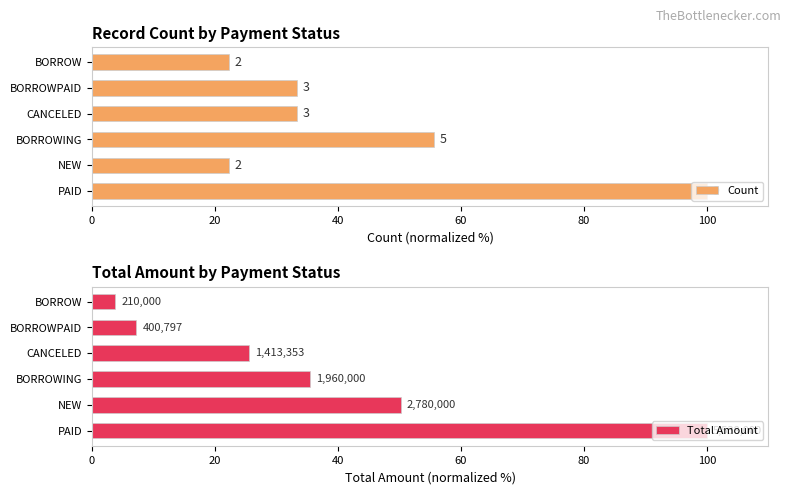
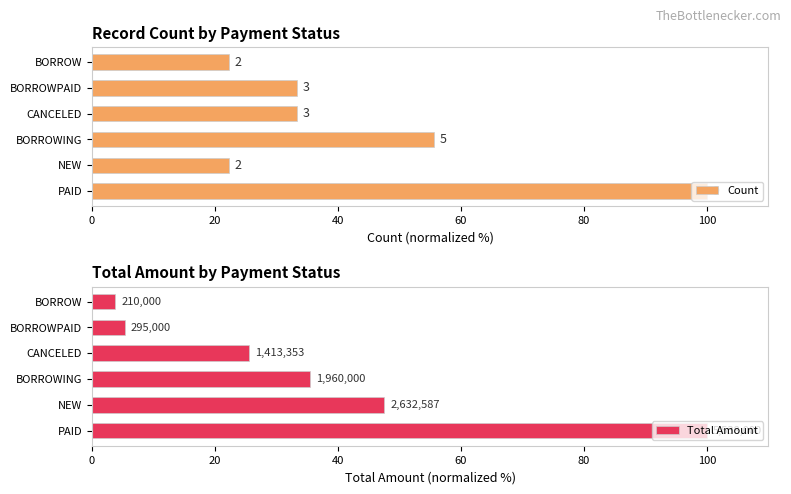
Total Amount by Payment Status, BORROWPAID: 400,797 -> 295,000
Total Amount by Payment Status, NEW: 2,780,000 -> 2,632,587
